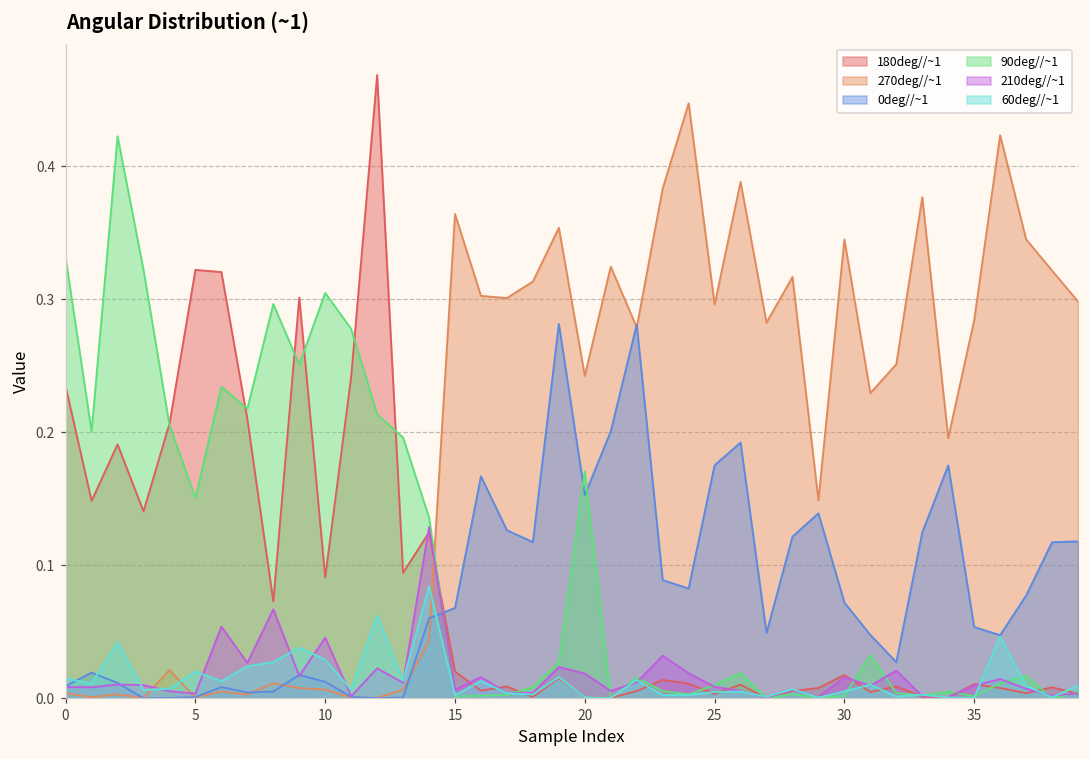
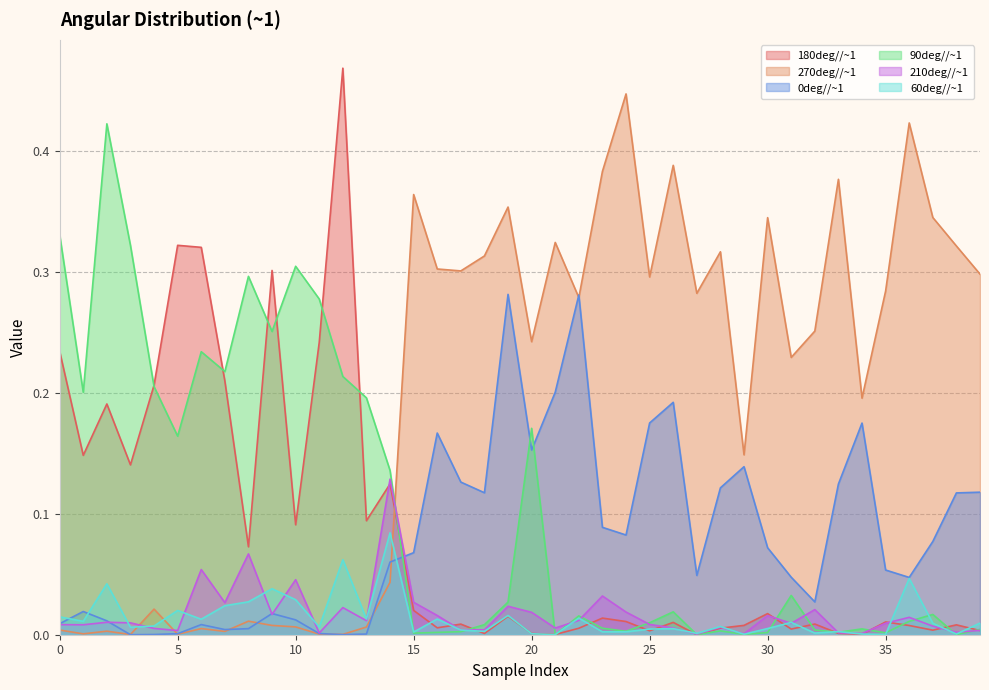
90deg//~1, 5: 0.151 -> 0.164
210deg//~1, 15: 0.006 -> 0.027
